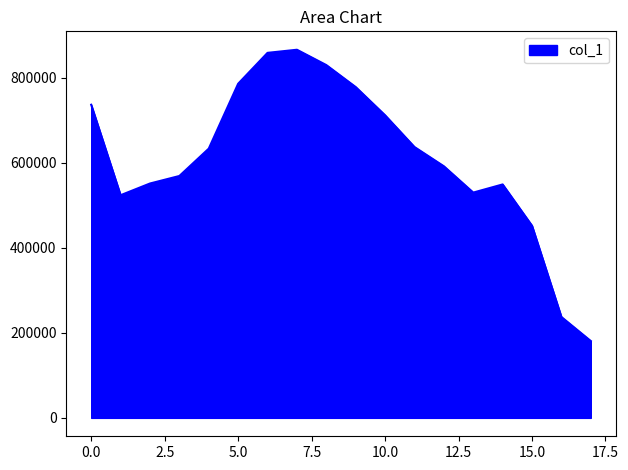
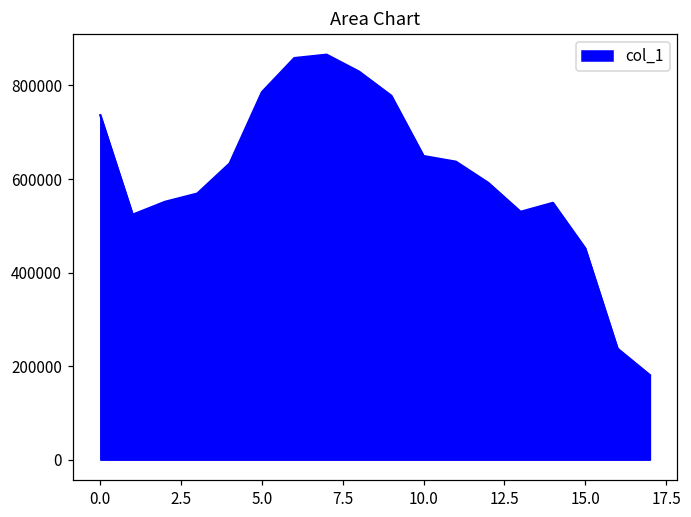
10.0: 710000 -> 650000
